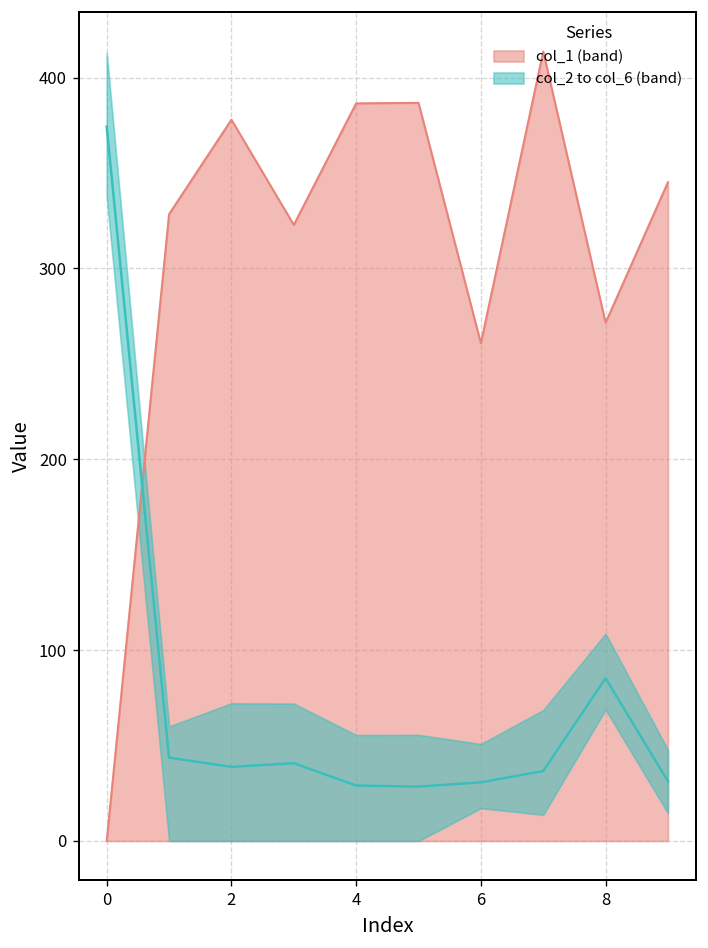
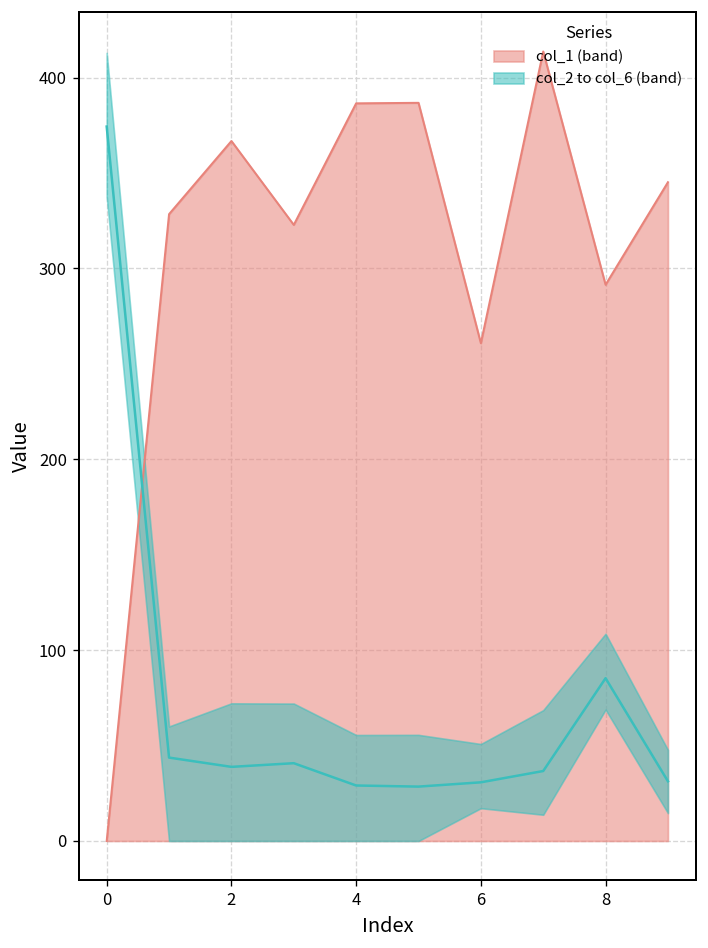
col_1 (band), 2: 378 -> 367
col_1 (band), 8: 272 -> 291
